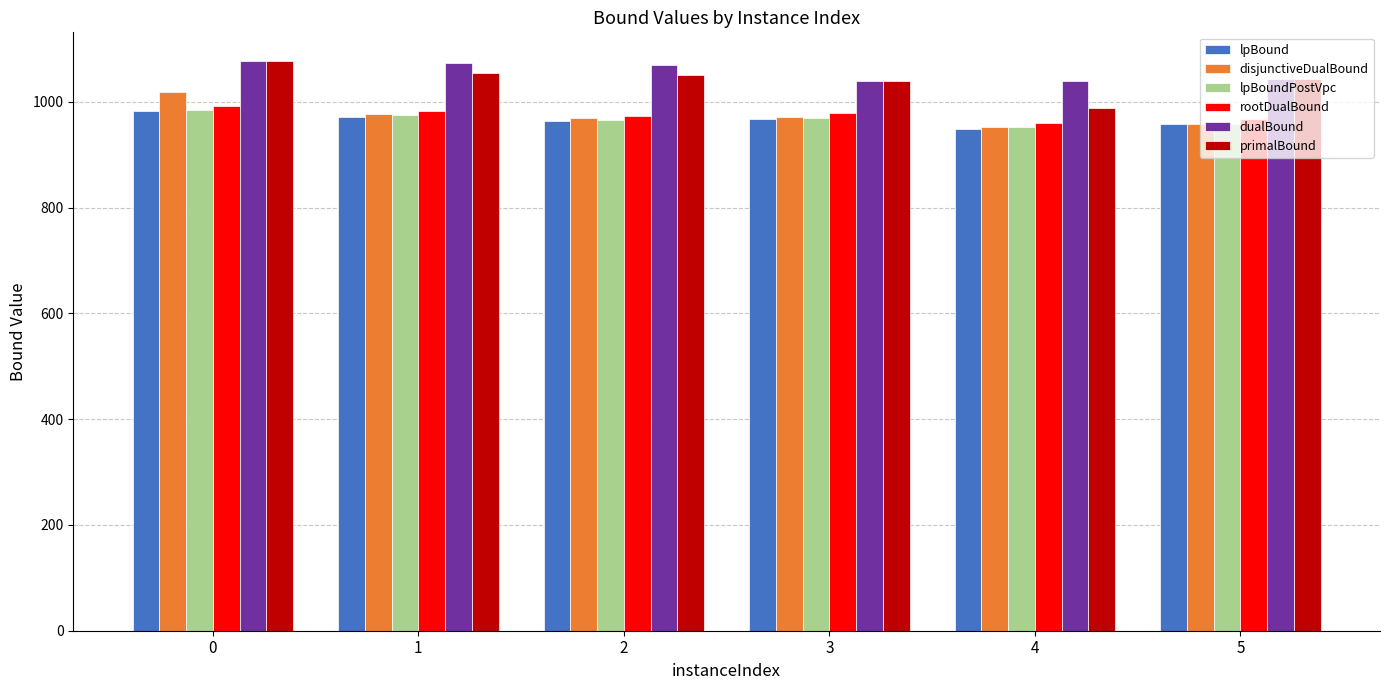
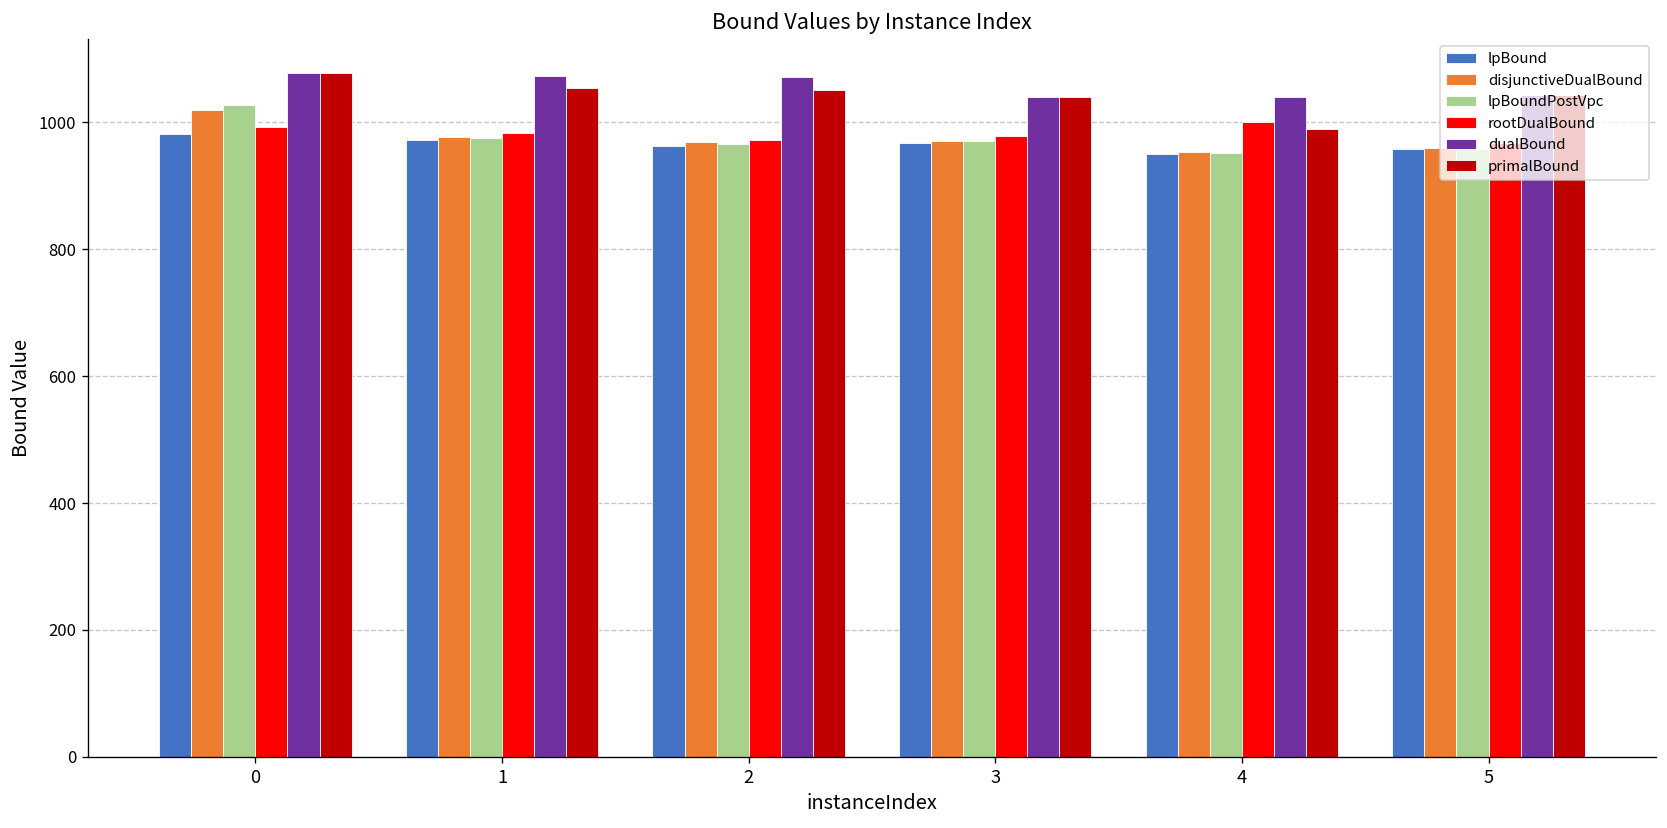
lpBoundPostVpc, 0: 980 -> 1030
rootDualBound, 4: 960 -> 1000
